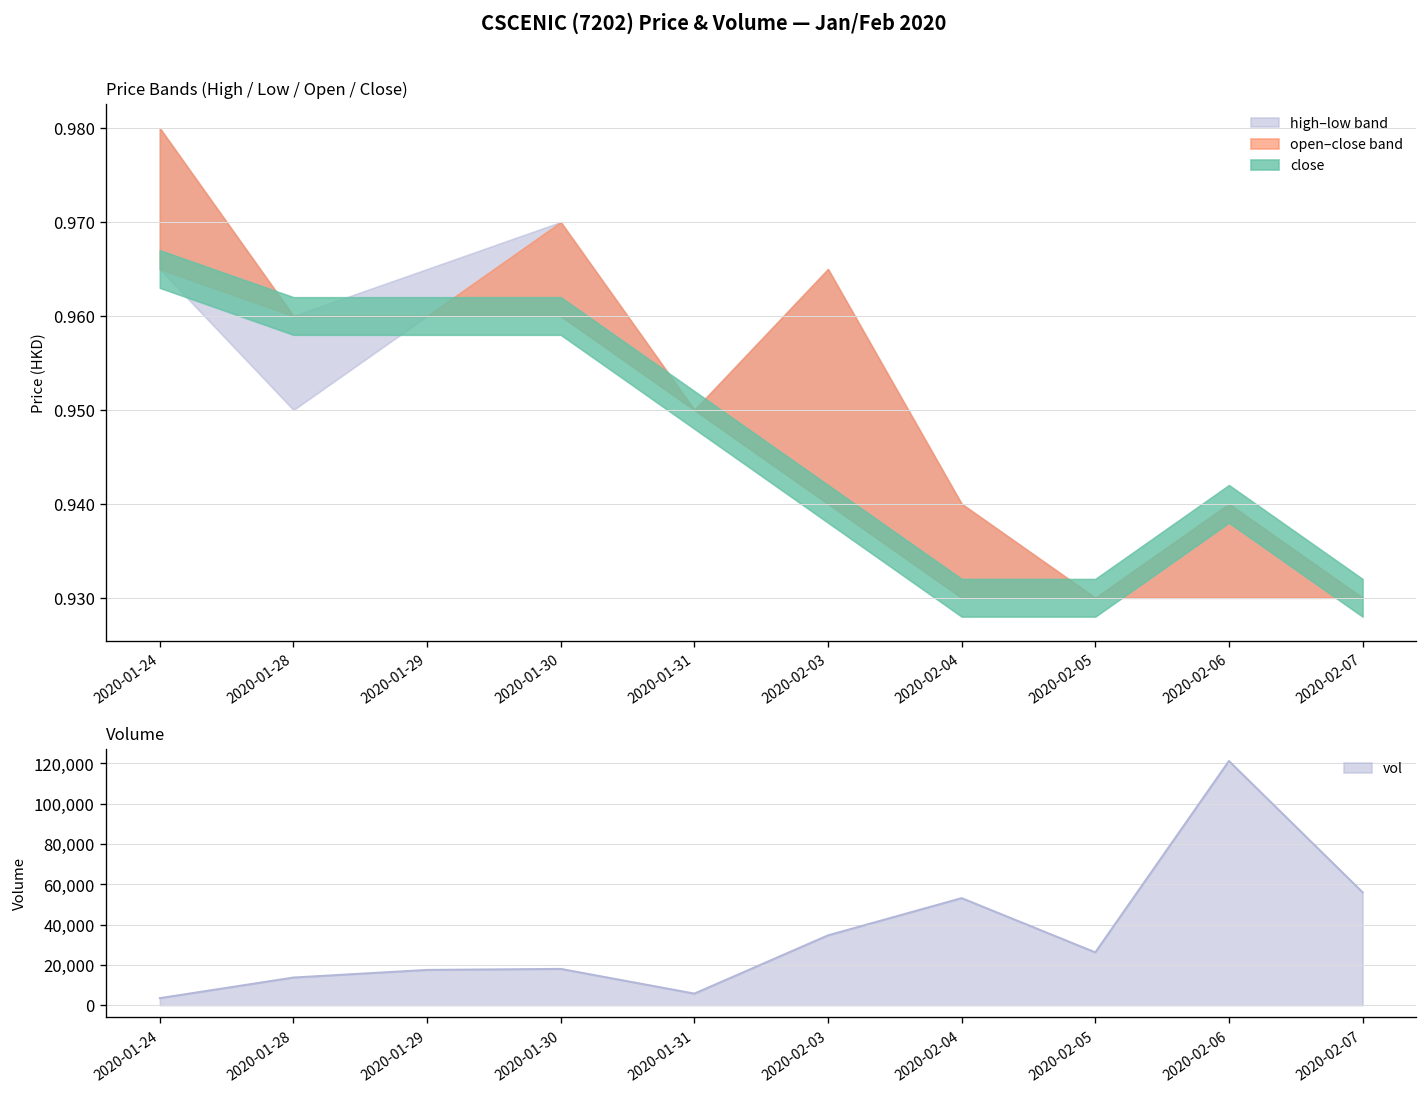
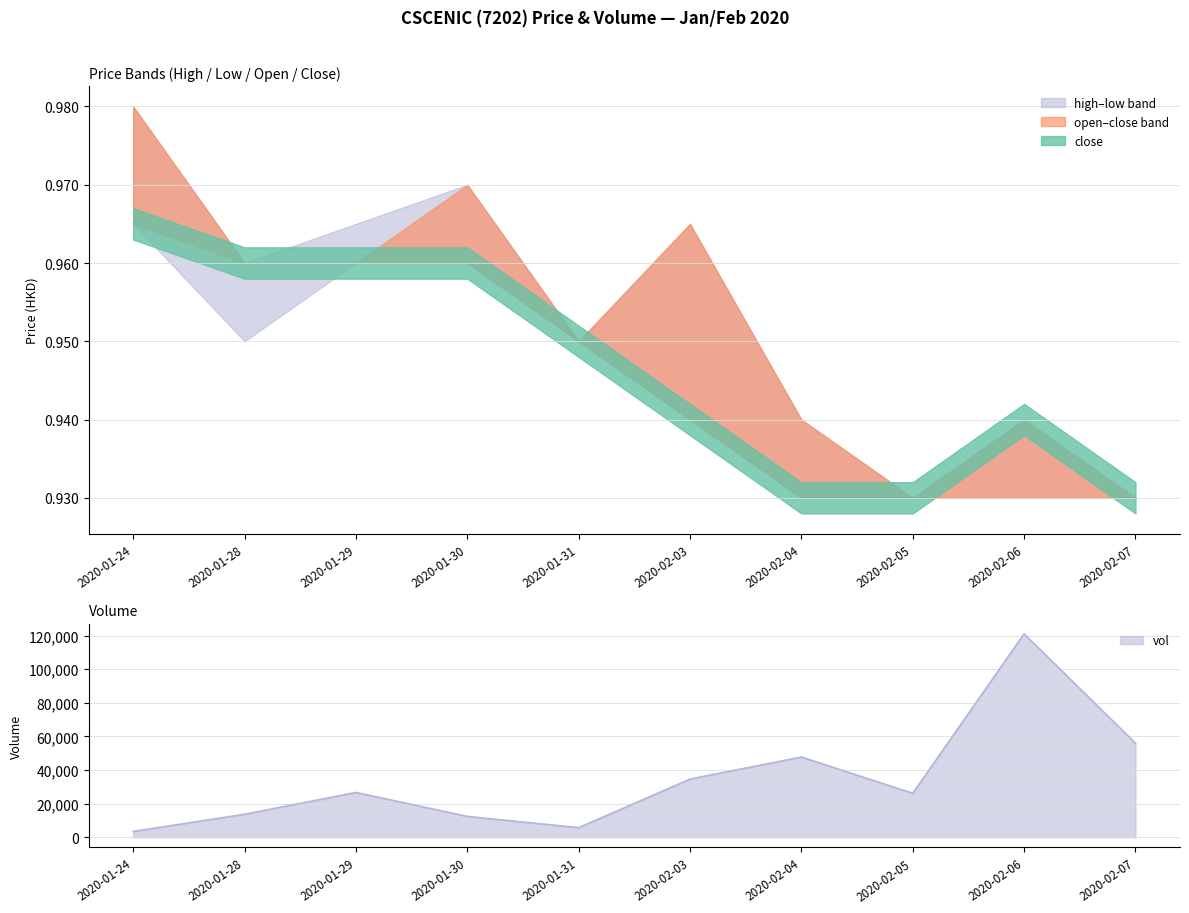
Volume, 2020-01-29: 18,000 -> 27,000
Volume, 2020-01-30: 18,000 -> 12,000
Volume, 2020-02-04: 53,000 -> 48,000
